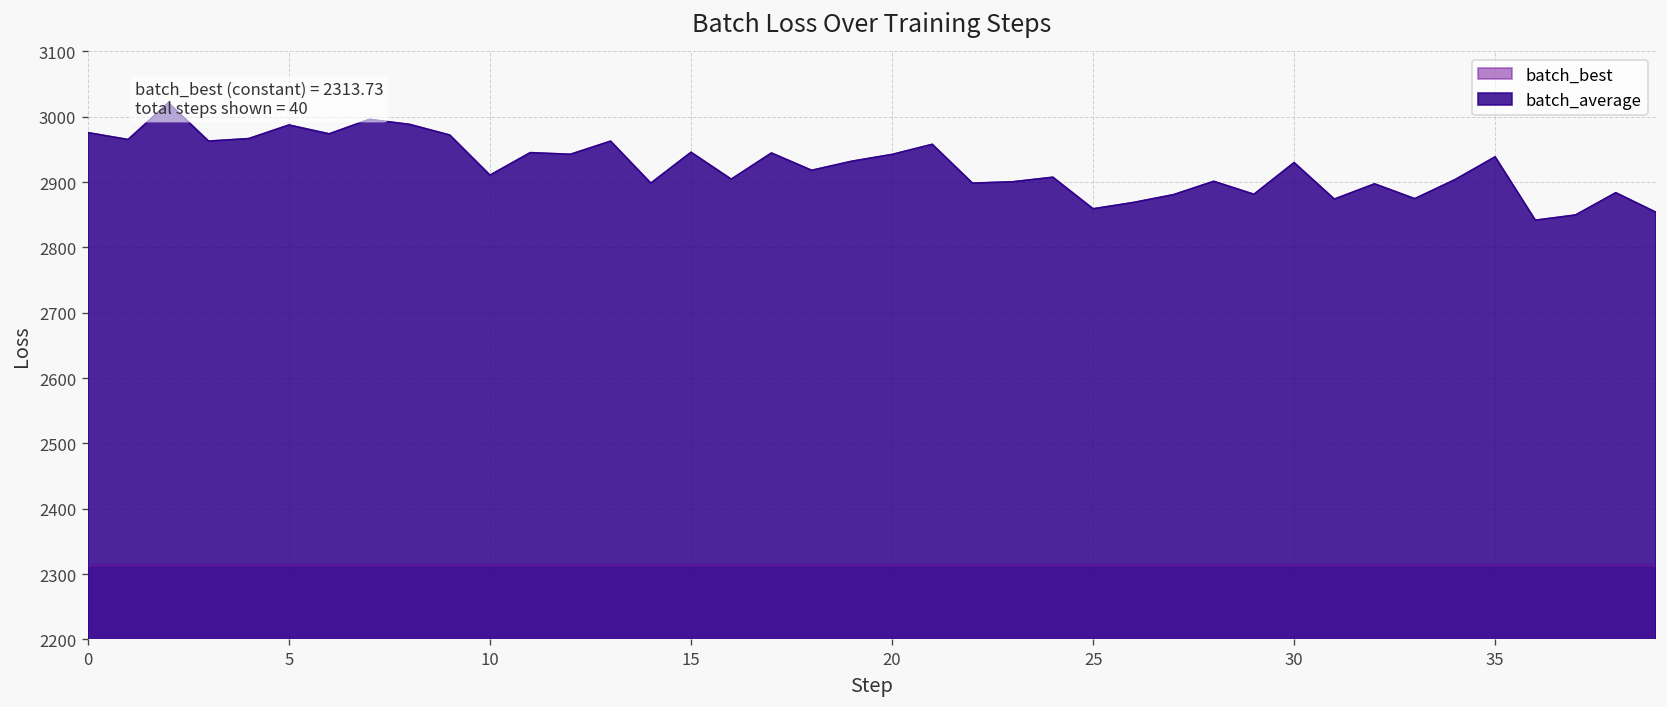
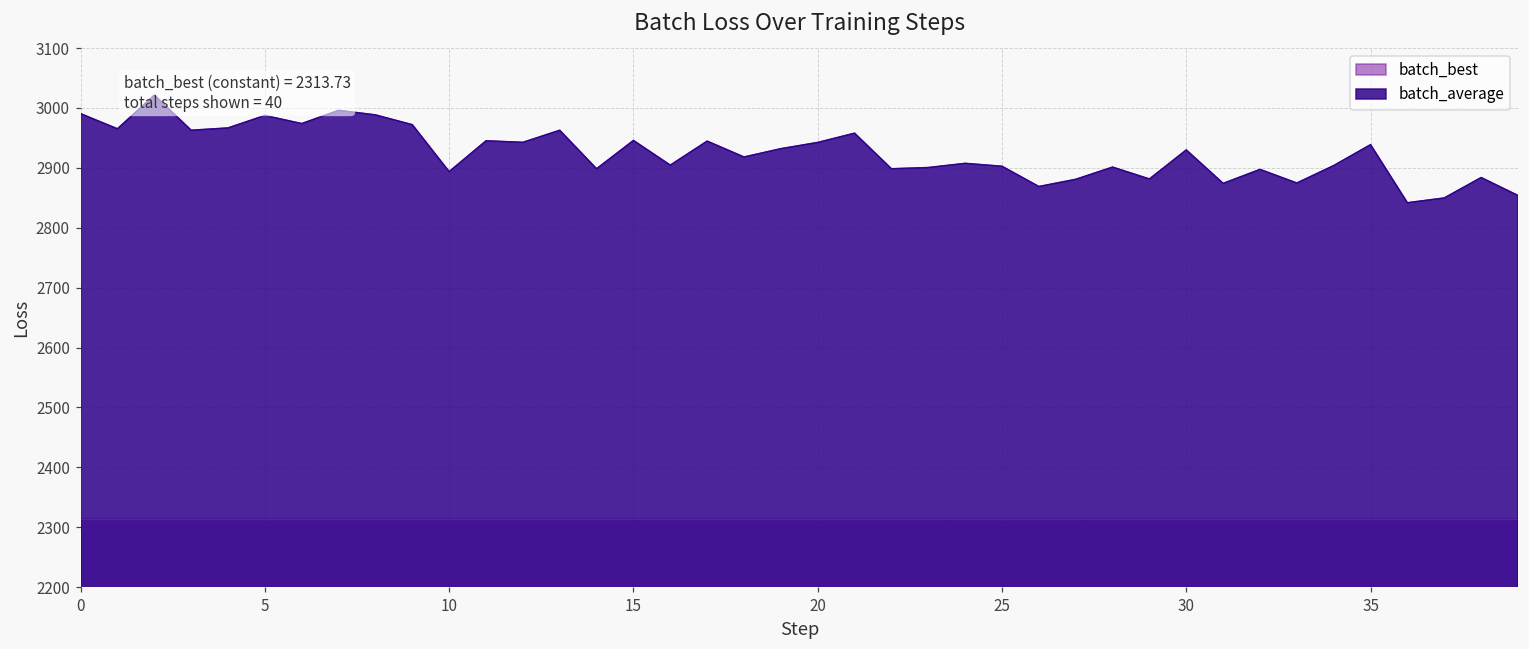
batch_average, 0: 2980 -> 2990
batch_average, 10: 2910 -> 2890
batch_average, 25: 2860 -> 2900
